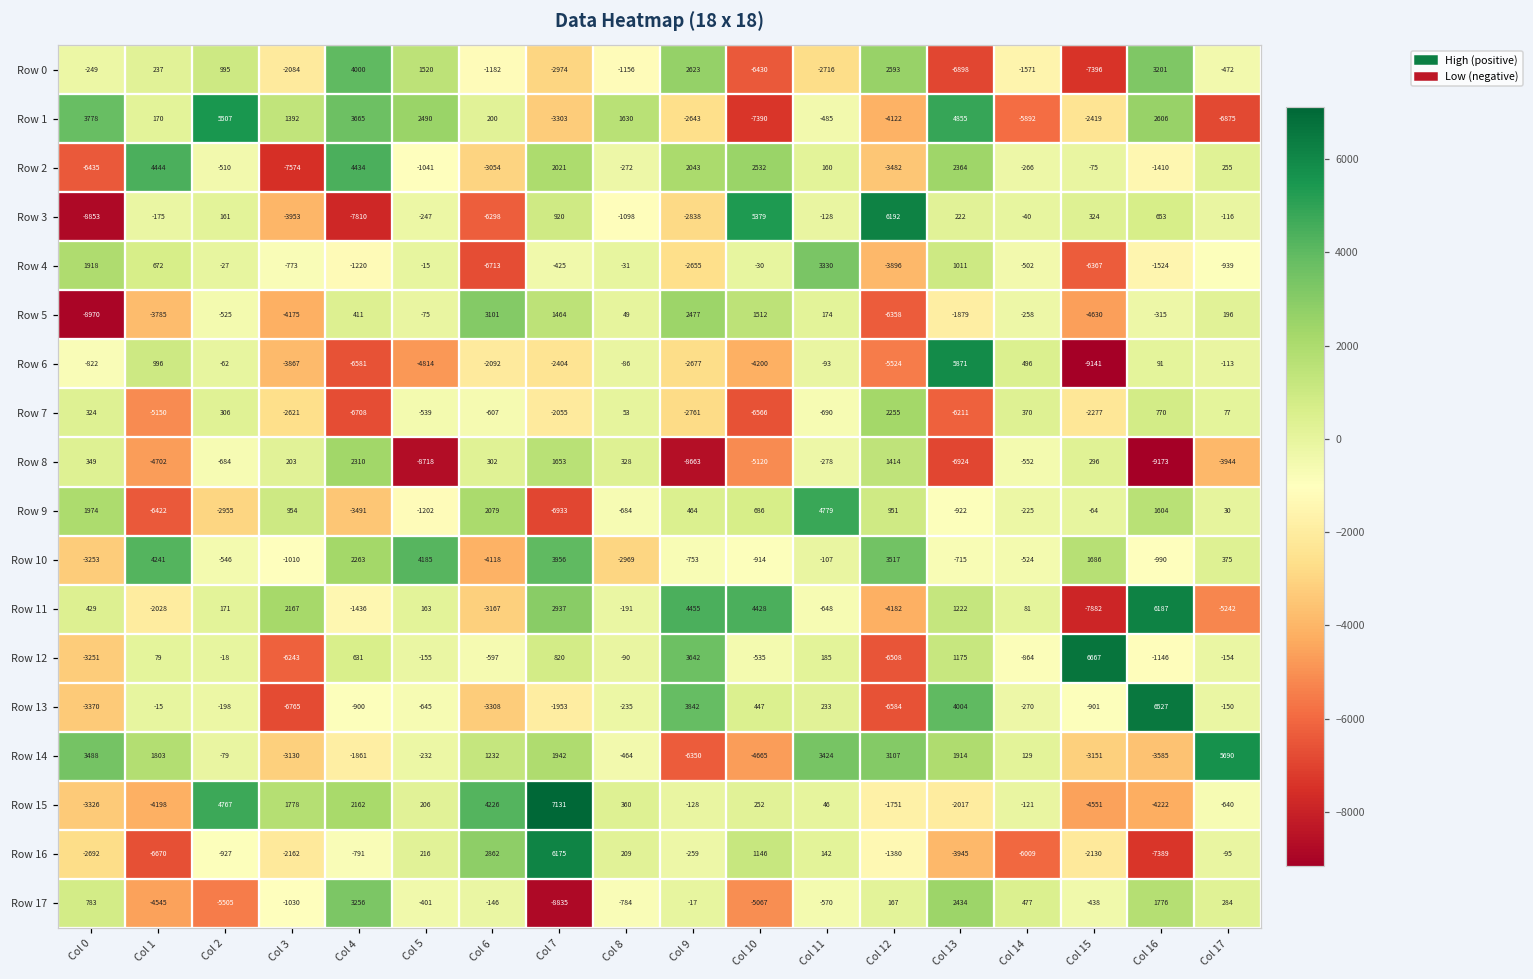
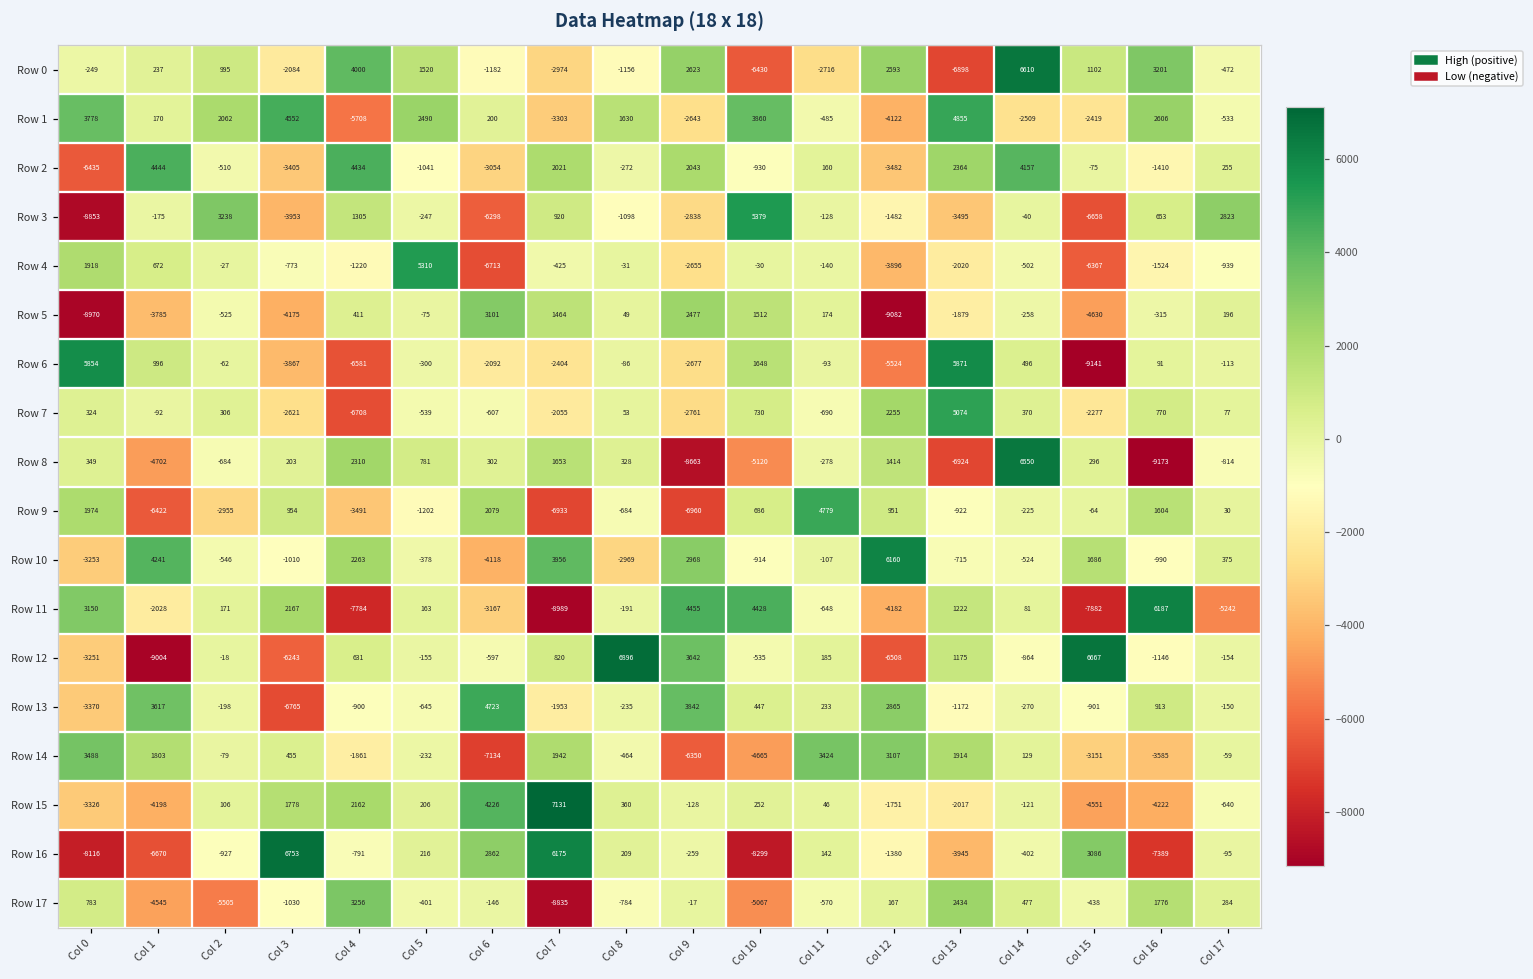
Row 0, Col 14: -1571 -> 6610
Row 0, Col 15: -7396 -> 1102
Row 1, Col 2: 5507 -> 2062
Row 1, Col 3: 1392 -> 4552
Row 1, Col 4: 3665 -> -5708
Row 1, Col 10: -7390 -> 3860
Row 1, Col 14: -5892 -> -2509
Row 1, Col 17: -6875 -> -533
Row 2, Col 3: -7574 -> -3405
Row 2, Col 10: 2532 -> -930
Row 2, Col 14: -266 -> 4157
Row 3, Col 2: 161 -> 3238
Row 3, Col 4: -7810 -> 1305
Row 3, Col 12: 6192 -> -1482
Row 3, Col 13: 222 -> -3495
Row 3, Col 15: 324 -> -6658
Row 3, Col 17: -116 -> 2823
Row 4, Col 5: -15 -> 5310
Row 4, Col 11: 3330 -> -140
Row 4, Col 13: 1011 -> -2020
Row 5, Col 12: -6358 -> -9082
Row 6, Col 0: -822 -> 5854
Row 6, Col 5: -4814 -> -300
Row 6, Col 10: -4200 -> 1648
Row 7, Col 1: -5150 -> -92
Row 7, Col 10: -6566 -> 730
Row 7, Col 13: -6211 -> 5074
Row 8, Col 5: -8718 -> 781
Row 8, Col 14: -552 -> 6550
Row 8, Col 17: -3944 -> -814
Row 9, Col 9: 464 -> -6960
Row 10, Col 5: 4185 -> -378
Row 10, Col 9: -753 -> 2968
Row 10, Col 12: 3517 -> 6160
Row 11, Col 0: 429 -> 3150
Row 11, Col 4: -1436 -> -7784
Row 11, Col 7: 2937 -> -8989
Row 12, Col 1: 79 -> -9004
Row 12, Col 8: -90 -> 6896
Row 13, Col 1: -15 -> 3617
Row 13, Col 6: -3308 -> 4723
Row 13, Col 12: -6584 -> 2865
Row 13, Col 13: 4004 -> -1172
Row 13, Col 16: 6527 -> 913
Row 14, Col 3: -3130 -> 455
Row 14, Col 6: 1232 -> -7134
Row 14, Col 17: 5690 -> -59
Row 15, Col 2: 4767 -> 106
Row 16, Col 0: -2692 -> -8116
Row 16, Col 3: -2162 -> 6753
Row 16, Col 10: 1146 -> -8299
Row 16, Col 14: -6009 -> -402
Row 16, Col 15: -2130 -> 3086
